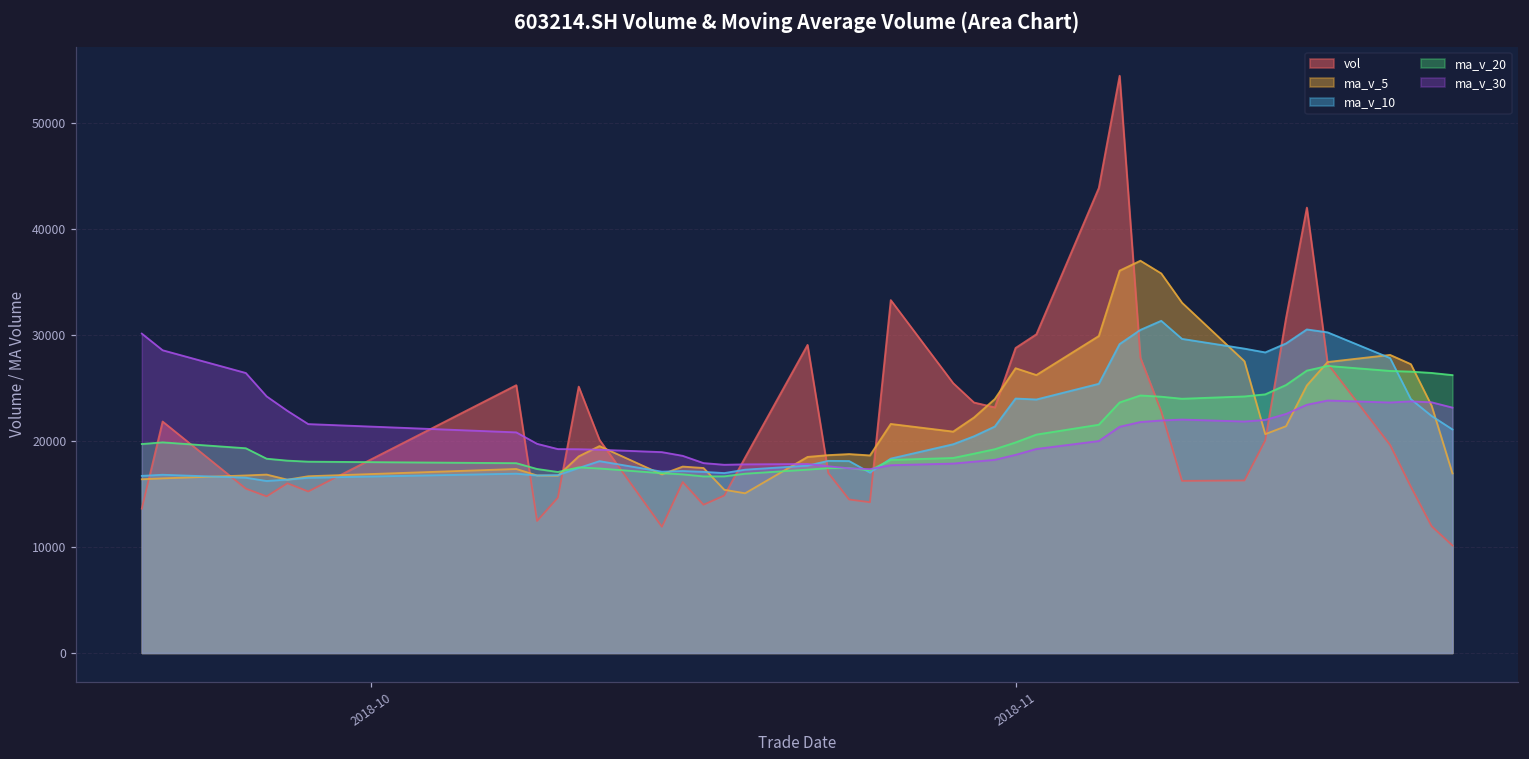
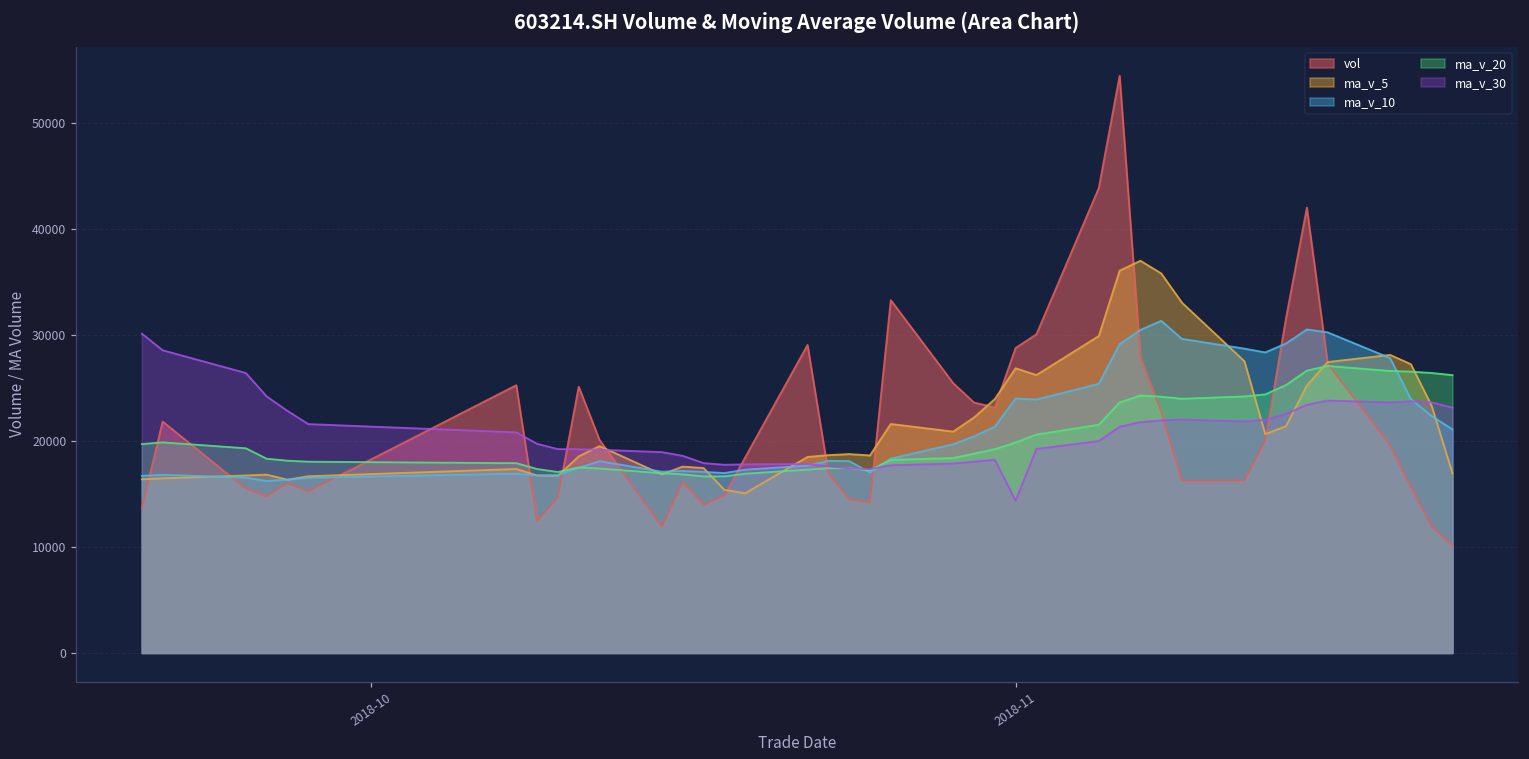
ma_v_30, 2018-11: 19000 -> 14000
